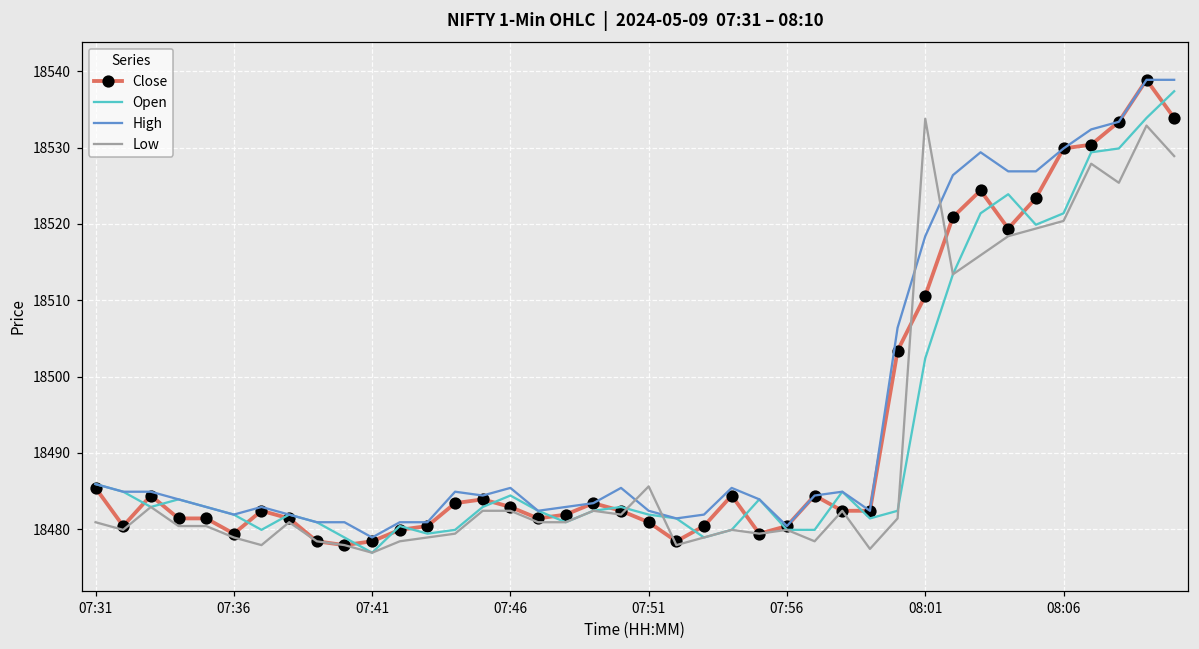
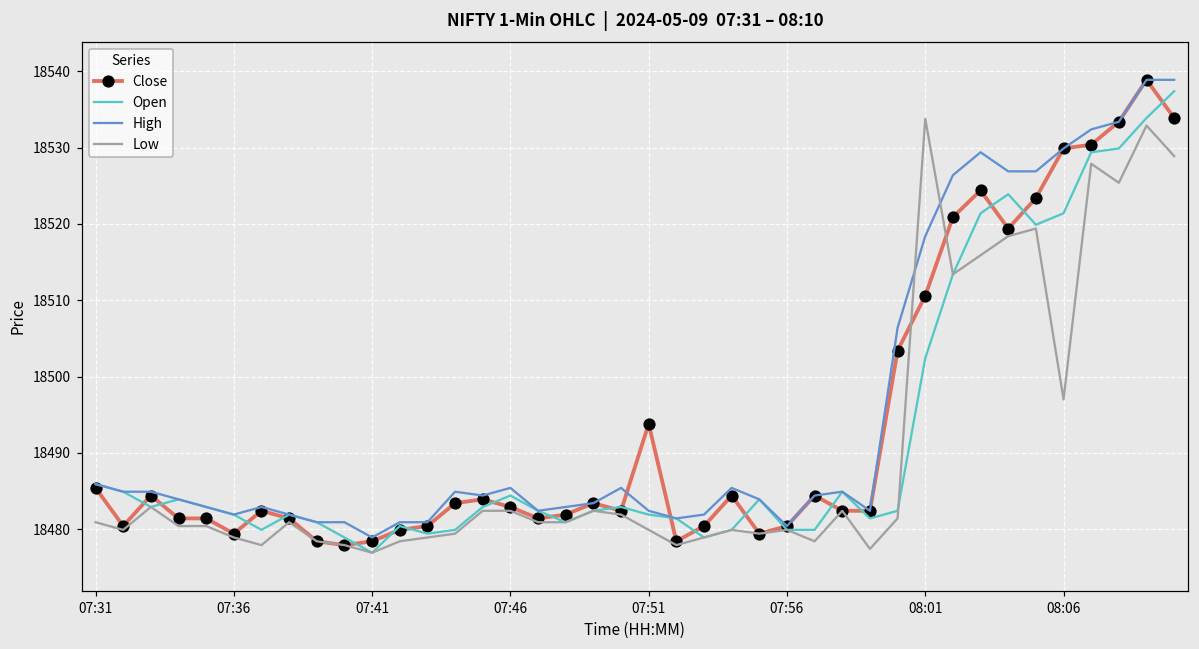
Close, 07:51: 18481 -> 18494
Low, 07:51: 18486 -> 18480
Low, 08:06: 18520 -> 18497
